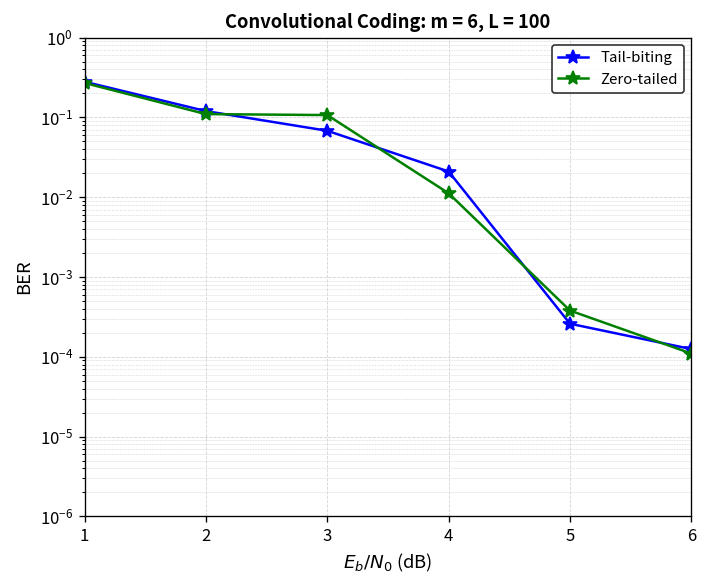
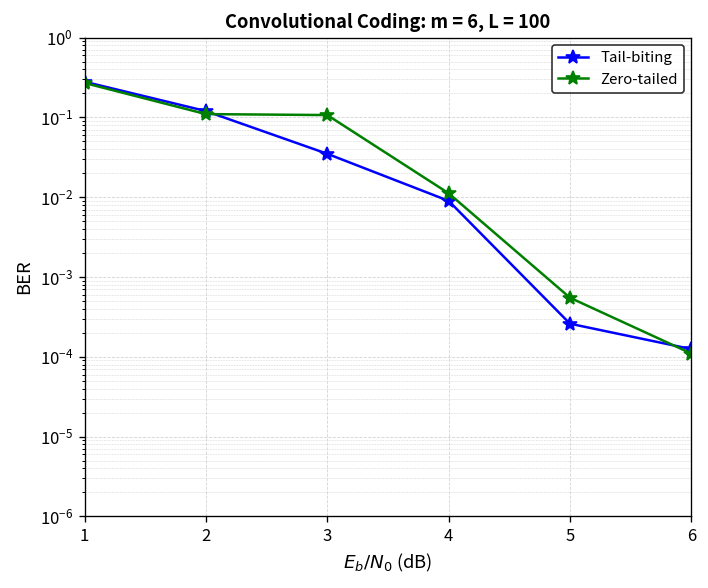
Tail-biting, 3: 0.07 -> 0.04
Tail-biting, 4: 0.021 -> 0.009
Zero-tailed, 5: 0.0004 -> 0.0006
